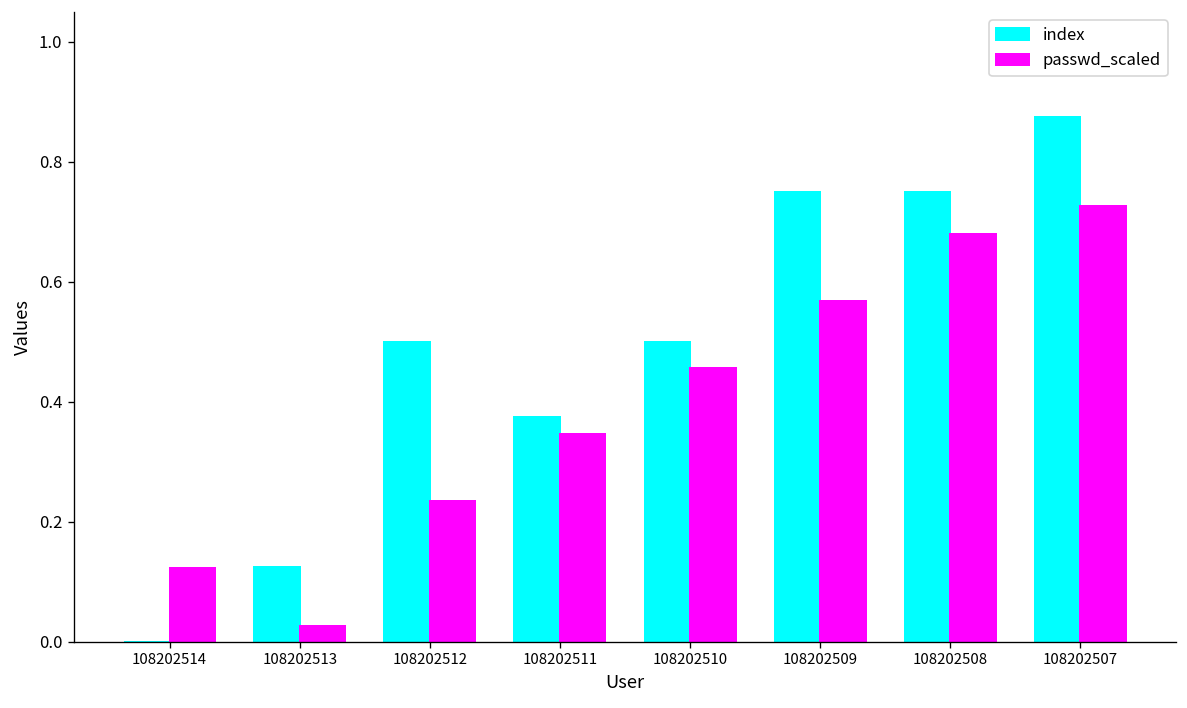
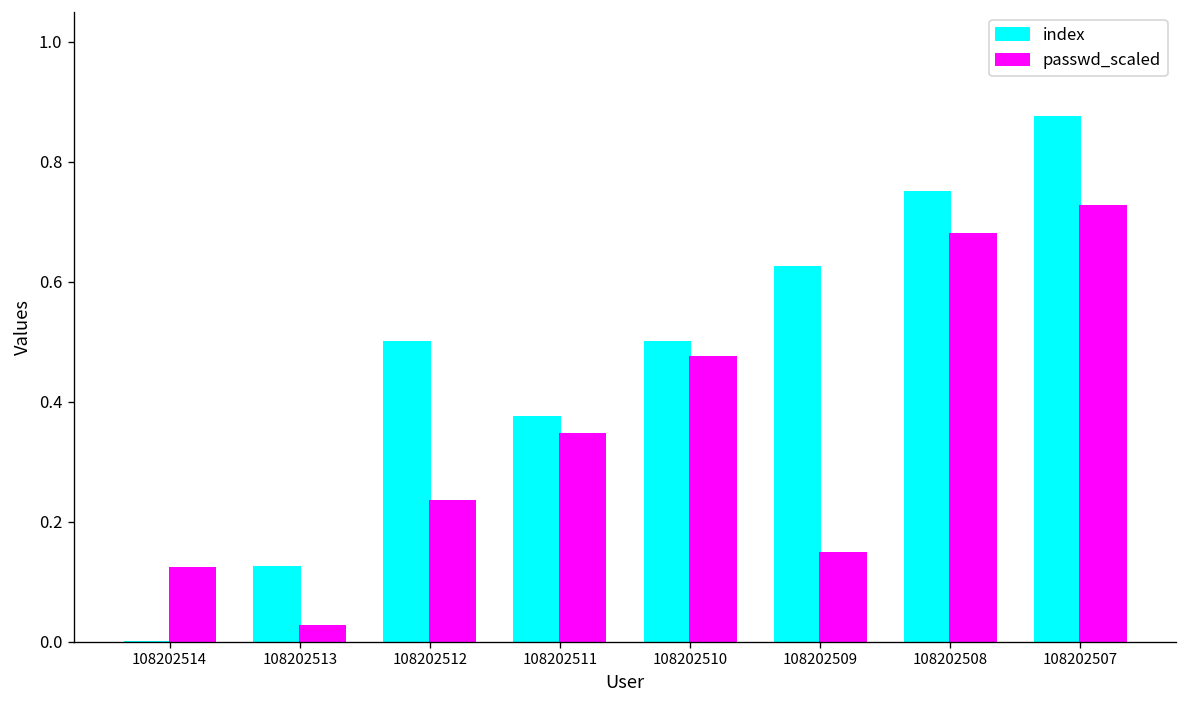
passwd_scaled, 108202510: 0.46 -> 0.47
index, 108202509: 0.75 -> 0.63
passwd_scaled, 108202509: 0.57 -> 0.15
